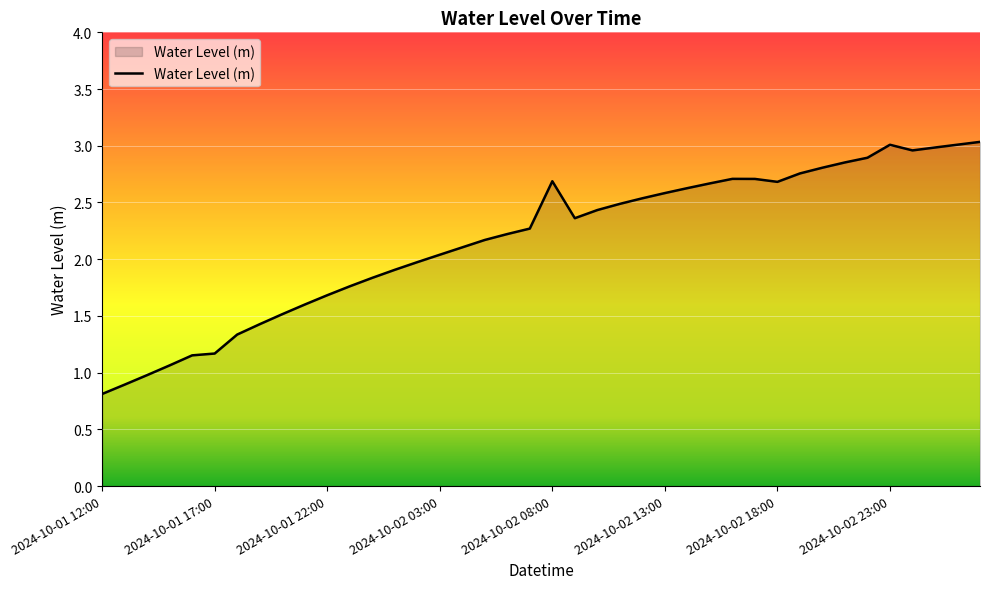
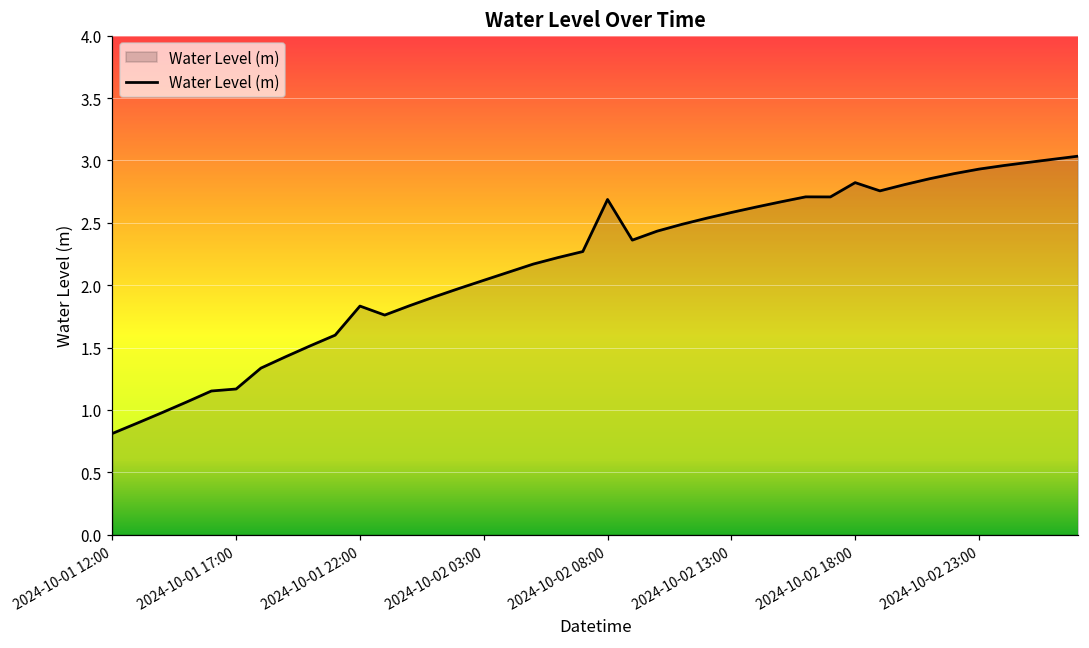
2024-10-01 22:00: 1.68 -> 1.83
2024-10-02 18:00: 2.68 -> 2.82
2024-10-02 23:00: 3.01 -> 2.93
